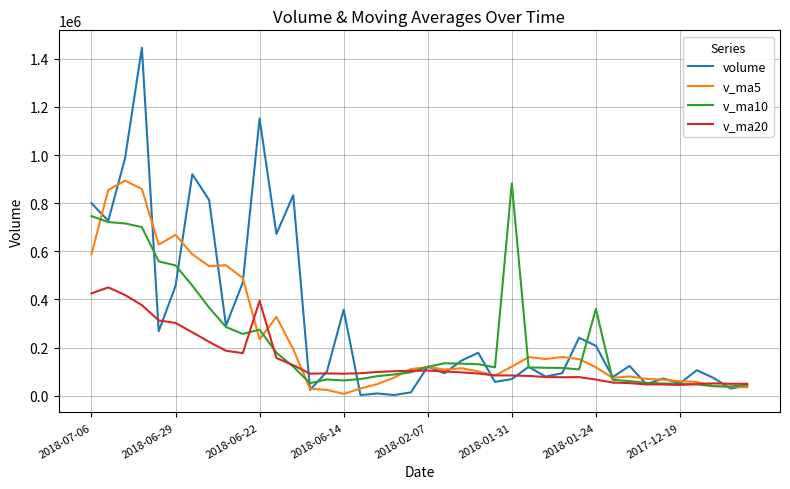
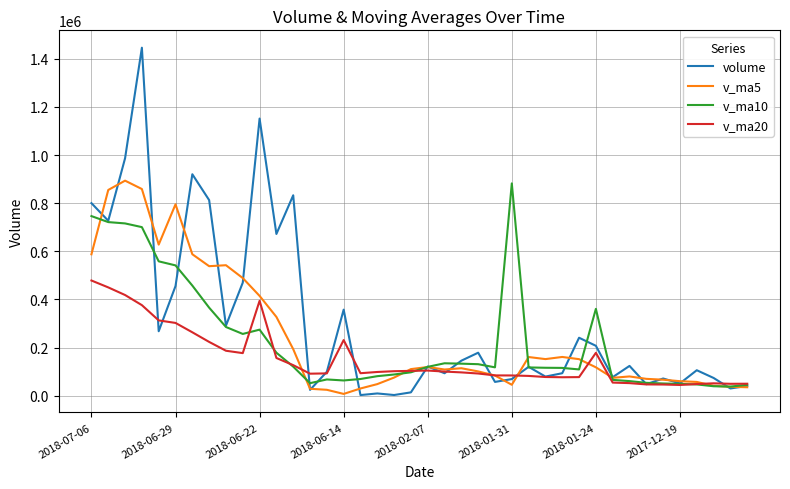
v_ma20, 2018-07-06: 430000 -> 480000
v_ma5, 2018-06-29: 670000 -> 800000
v_ma5, 2018-06-22: 230000 -> 410000
v_ma20, 2018-06-14: 90000 -> 230000
v_ma5, 2018-01-31: 120000 -> 50000
v_ma20, 2018-01-24: 70000 -> 180000
